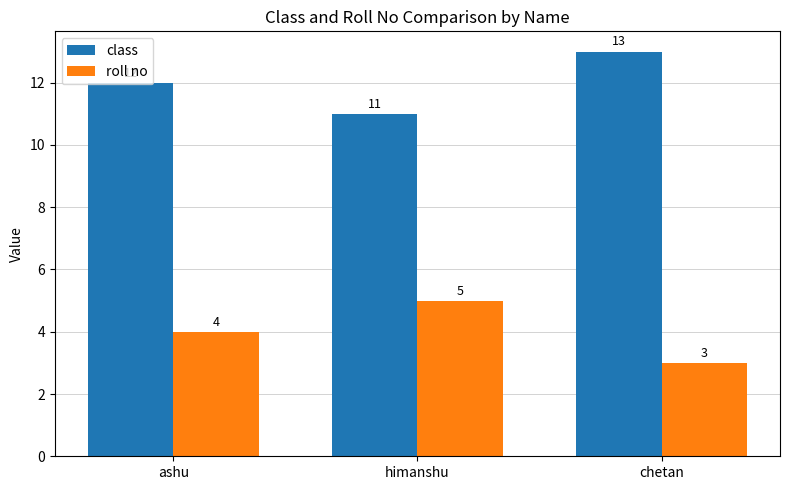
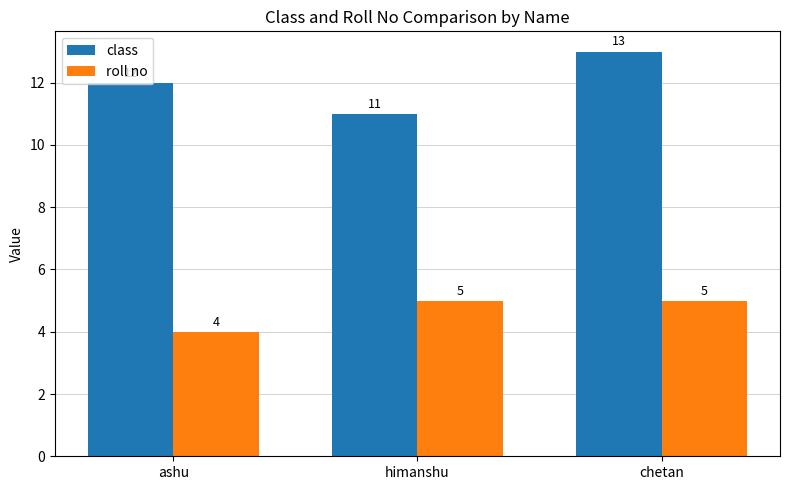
roll no, chetan: 3 -> 5
